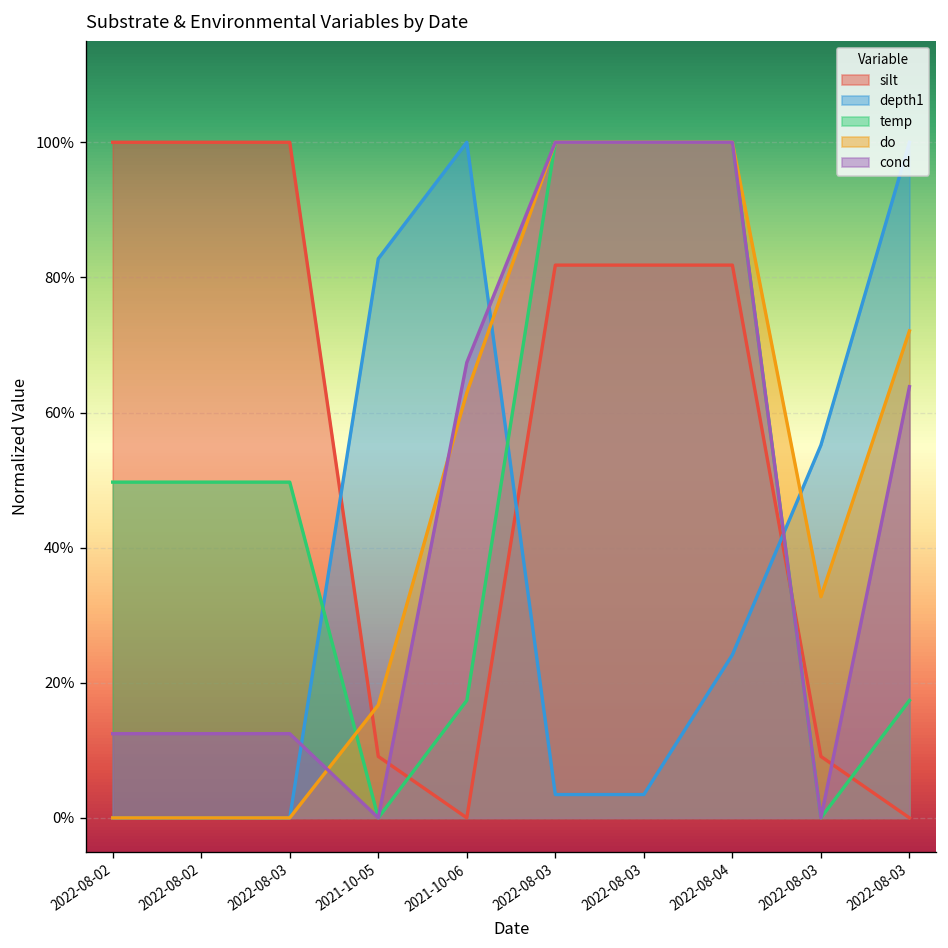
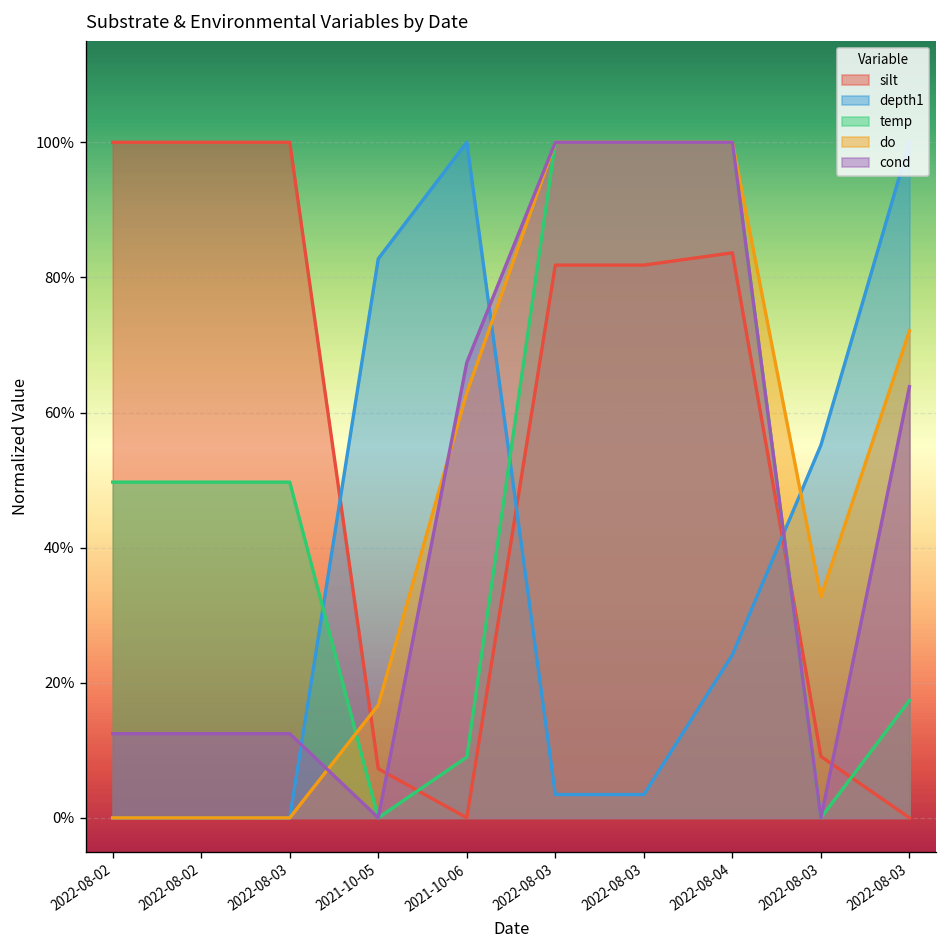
silt, 2021-10-05: 9% -> 7%
temp, 2021-10-06: 17% -> 9%
silt, 2022-08-04: 82% -> 84%
